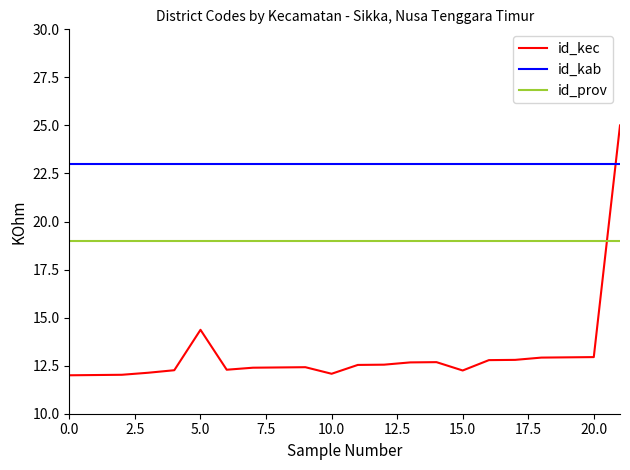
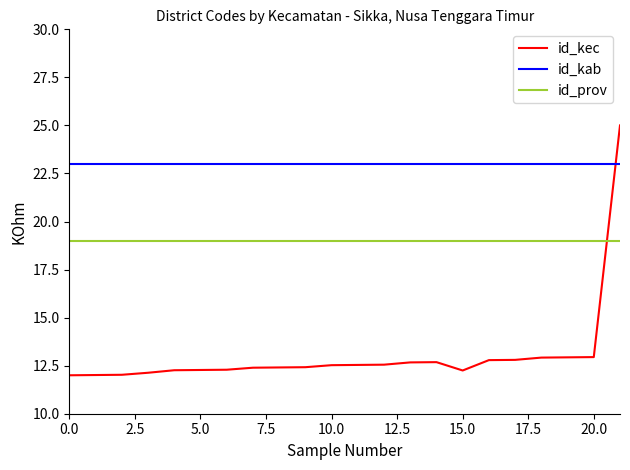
id_kec, 5.0: 14.4 -> 12.3
id_kec, 10.0: 12.1 -> 12.5
